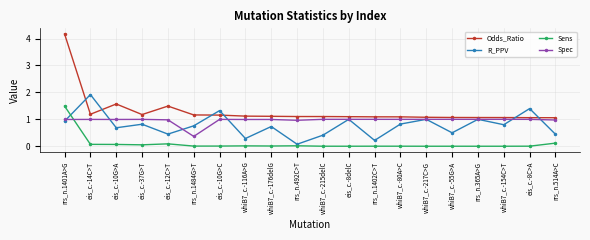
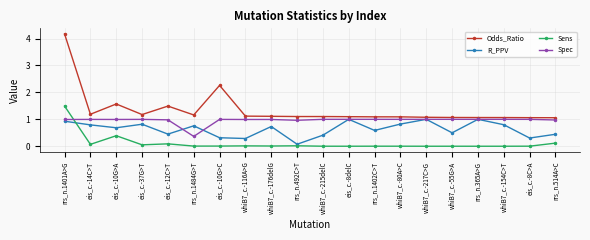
R_PPV, eis_c.-14C>T: 1.9 -> 0.8
Sens, eis_c.-10G>A: 0.1 -> 0.4
Odds_Ratio, eis_c.-10G>C: 1.2 -> 2.3
R_PPV, eis_c.-10G>C: 1.3 -> 0.3
R_PPV, rrs_n.1402C>T: 0.2 -> 0.6
R_PPV, eis_c.-8C>A: 1.4 -> 0.3
